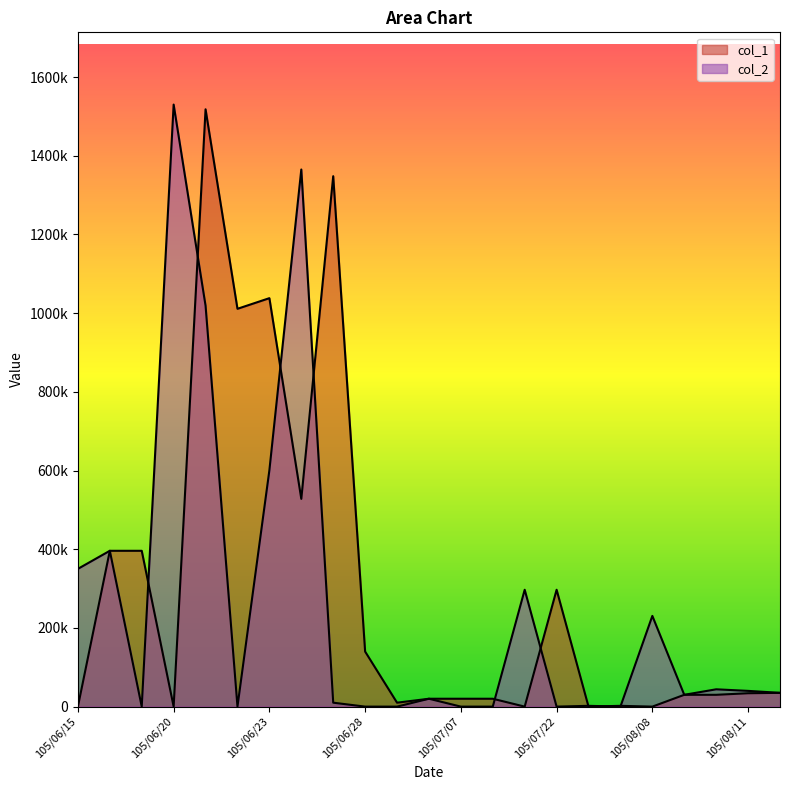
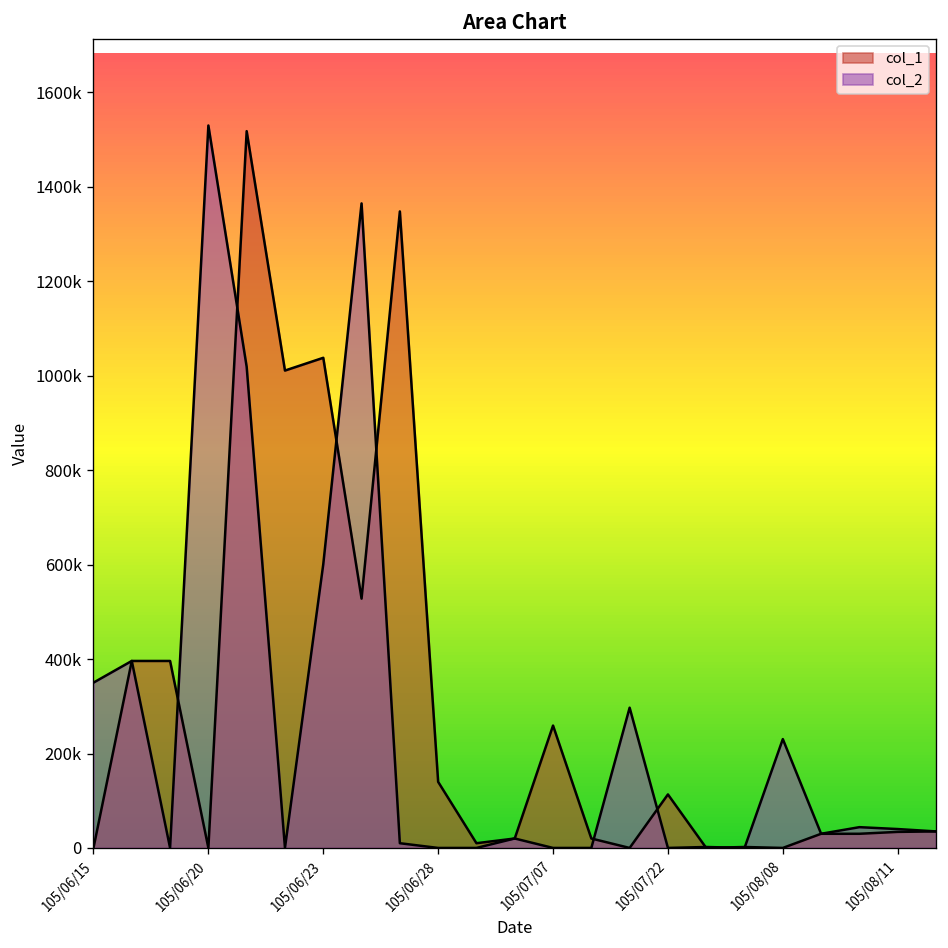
col_1, 105/07/07: 20000 -> 260000
col_1, 105/07/22: 300000 -> 110000
